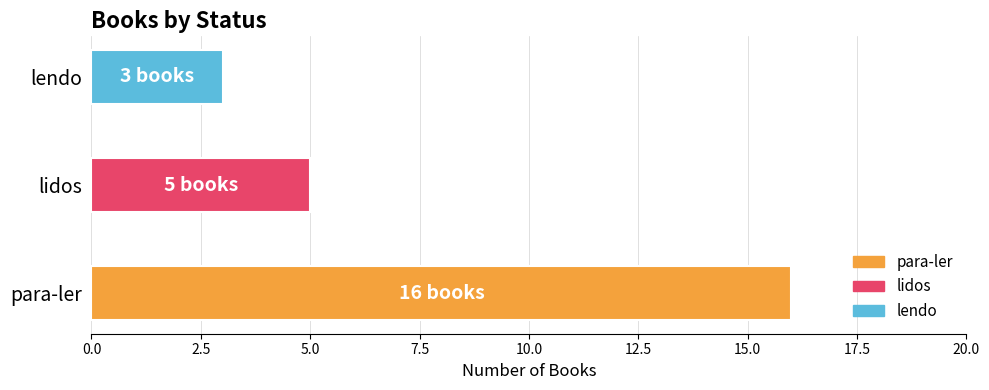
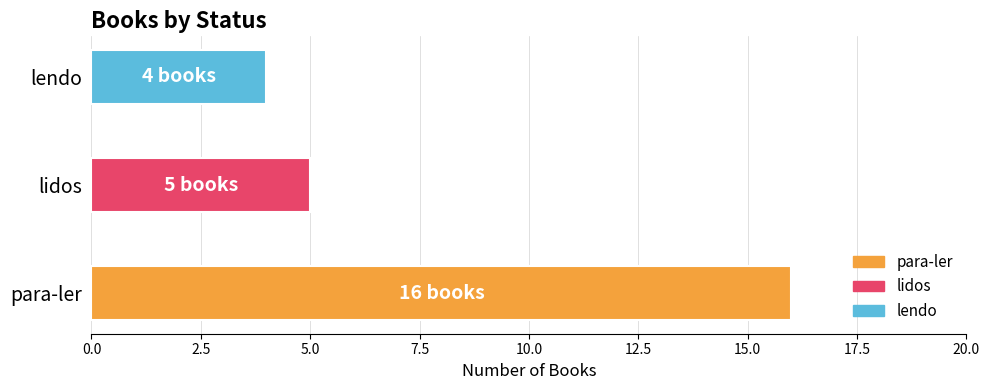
lendo: 3 -> 4
